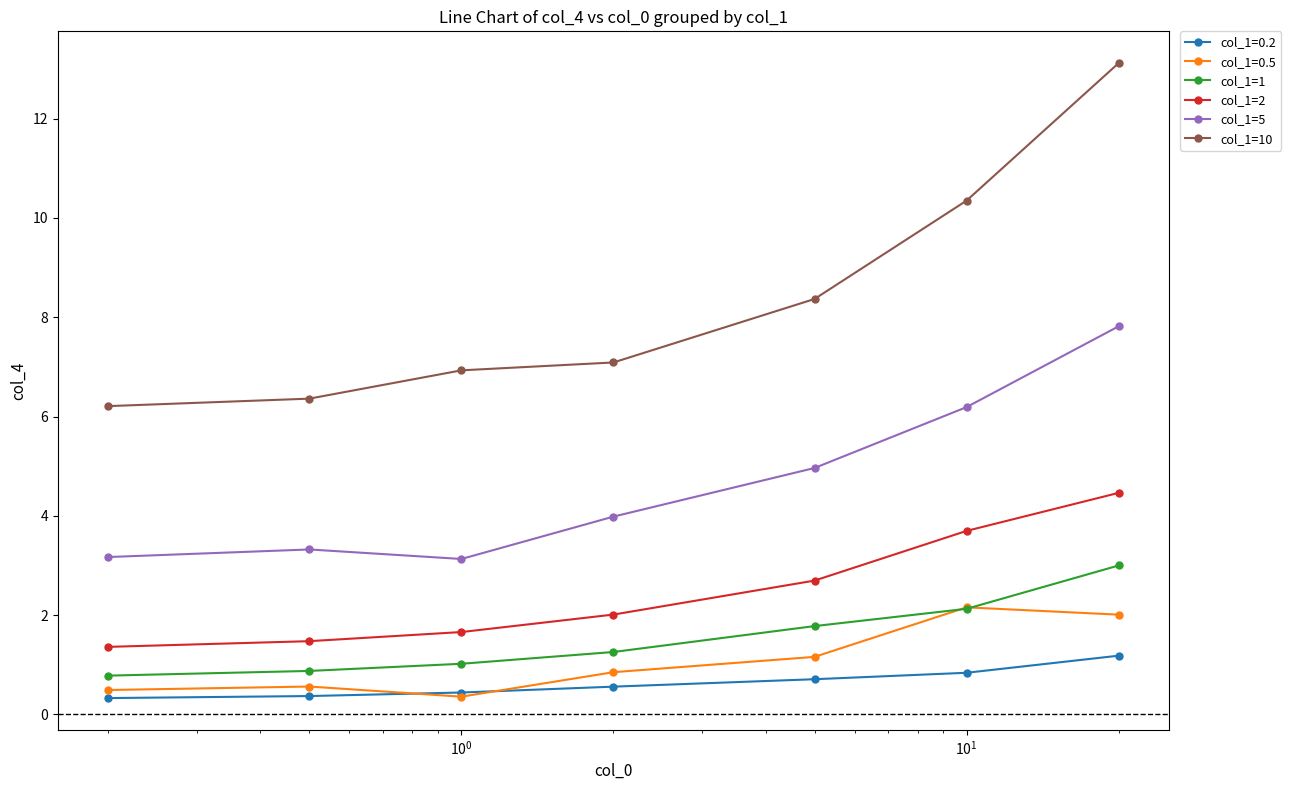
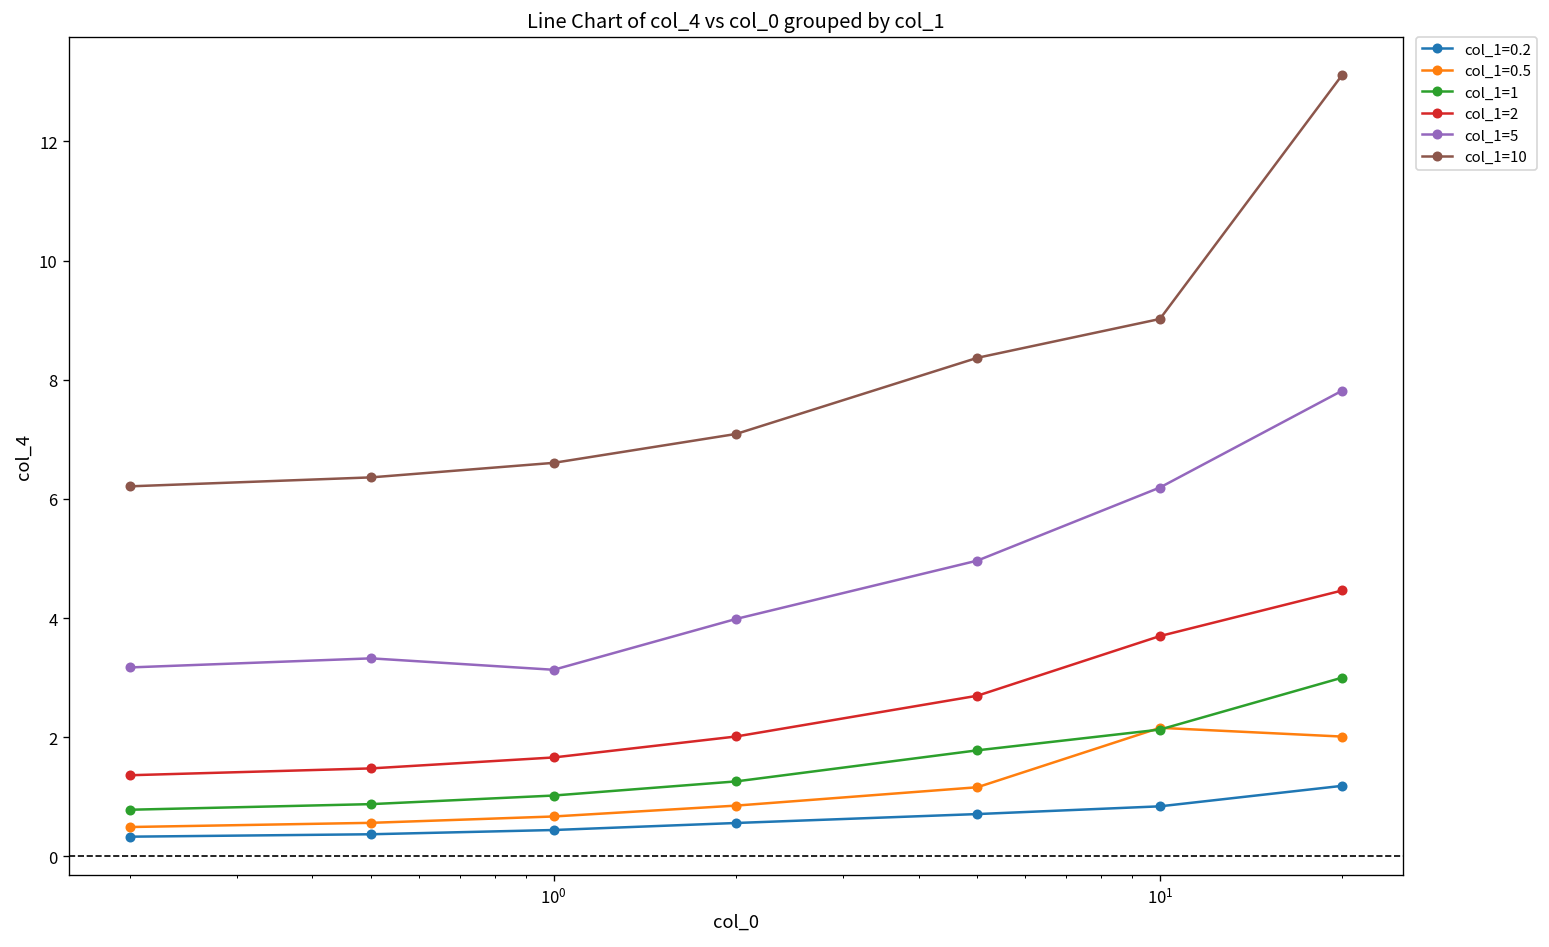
col_1=0.5, 10^0: 0.4 -> 0.7
col_1=10, 10^0: 6.9 -> 6.6
col_1=10, 10^1: 10.4 -> 9.0
